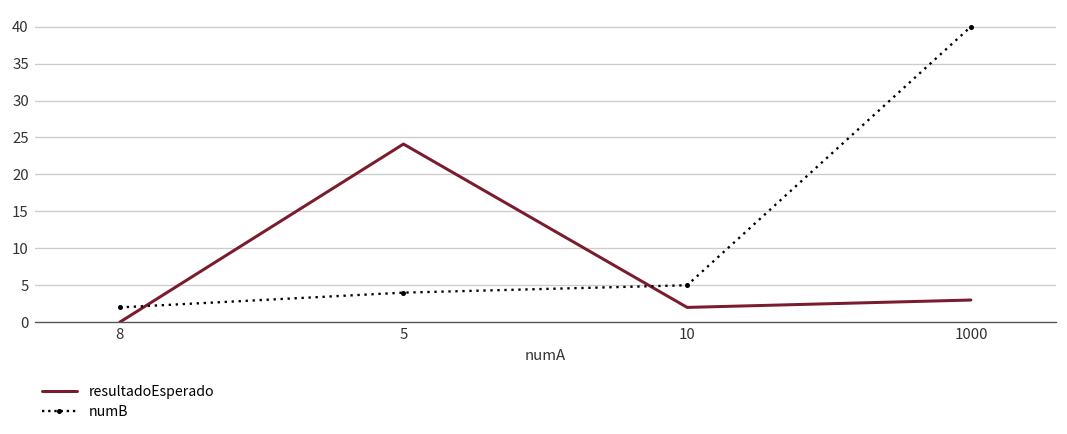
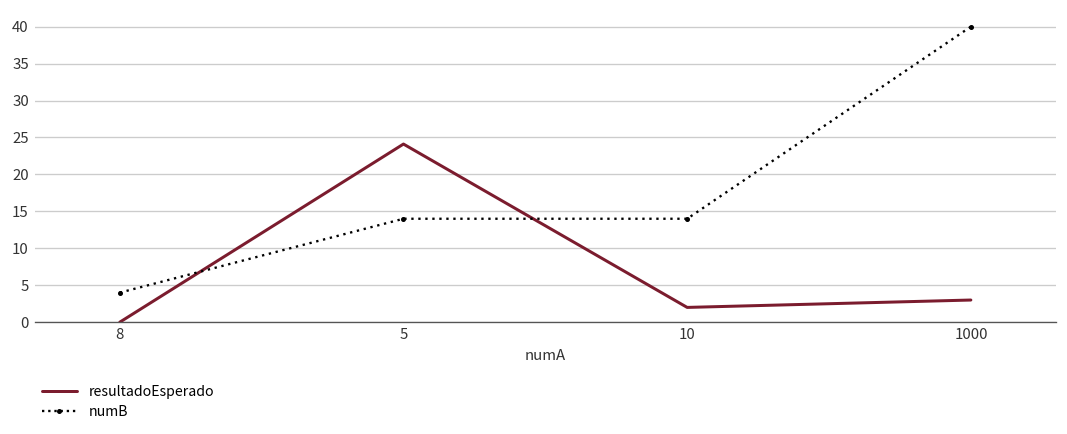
numB, 8: 2 -> 4
numB, 5: 4 -> 14
numB, 10: 5 -> 14
